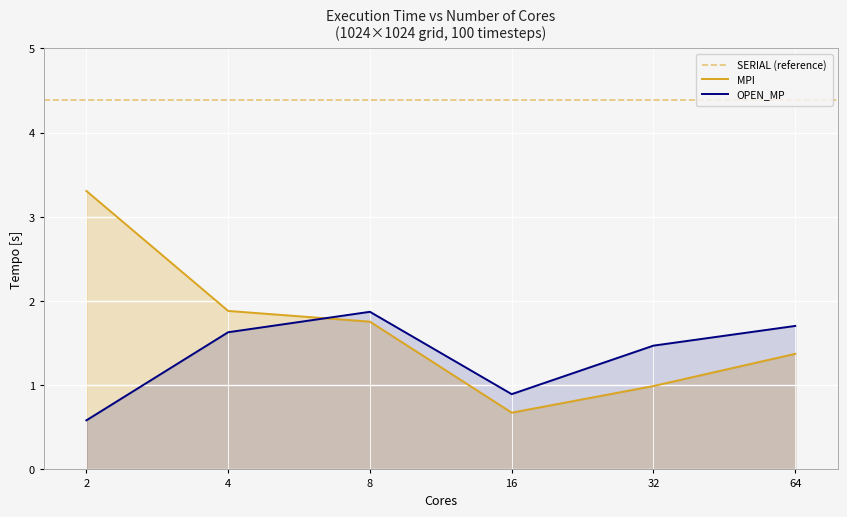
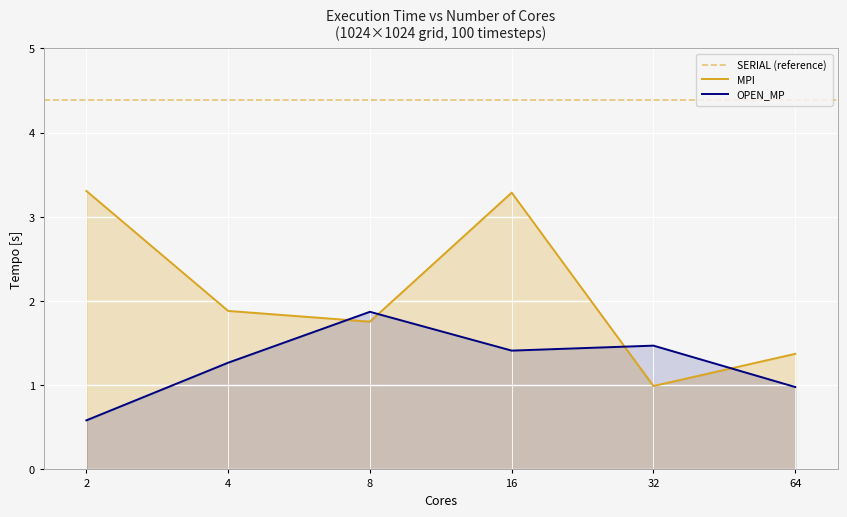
OPEN_MP, 4: 1.6 -> 1.3
MPI, 16: 0.7 -> 3.3
OPEN_MP, 16: 0.9 -> 1.4
OPEN_MP, 64: 1.7 -> 1.0
